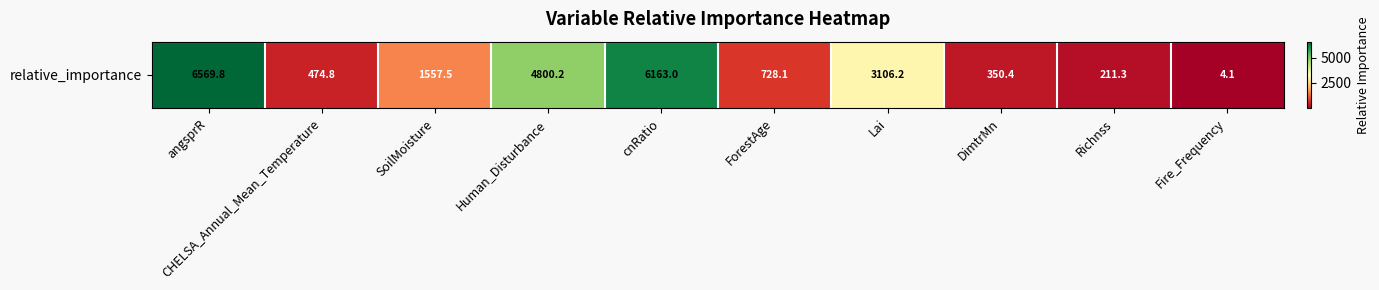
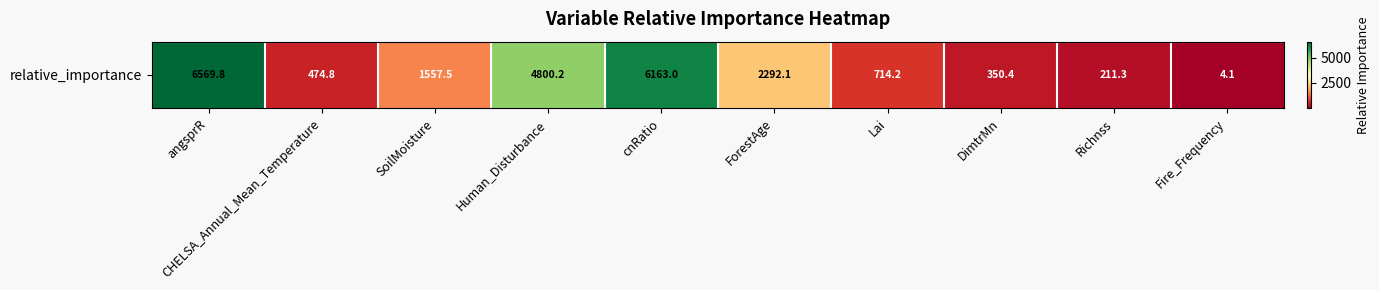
relative_importance, ForestAge: 728.1 -> 2292.1
relative_importance, Lai: 3106.2 -> 714.2
